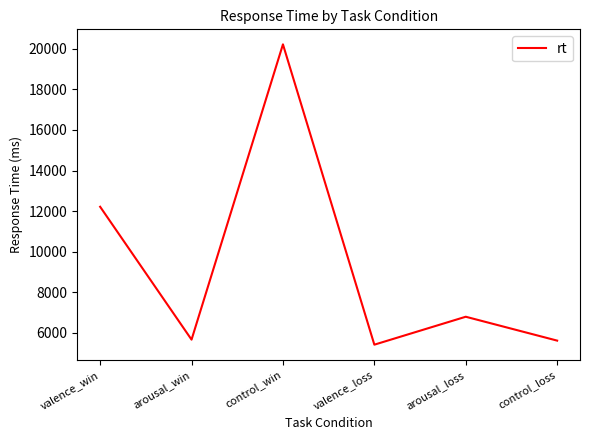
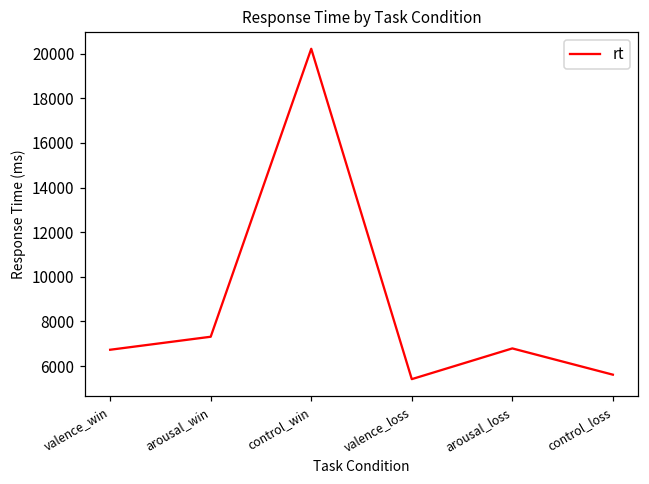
valence_win: 12200 -> 6700
arousal_win: 5700 -> 7300
